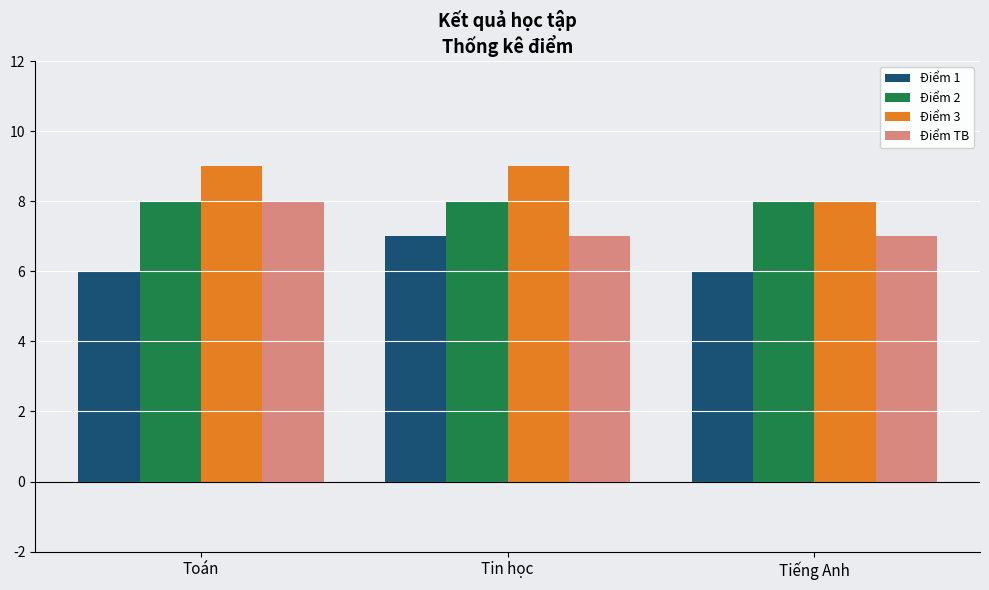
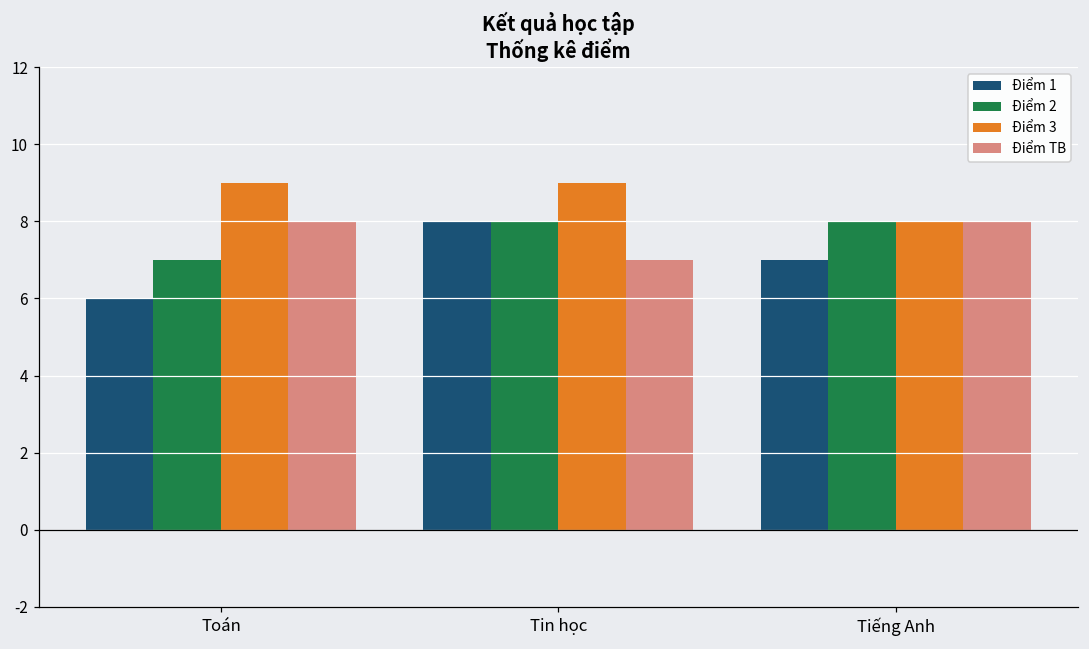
Điểm 2, Toán: 8 -> 7
Điểm 1, Tin học: 7 -> 8
Điểm 1, Tiếng Anh: 6 -> 7
Điểm TB, Tiếng Anh: 7 -> 8
